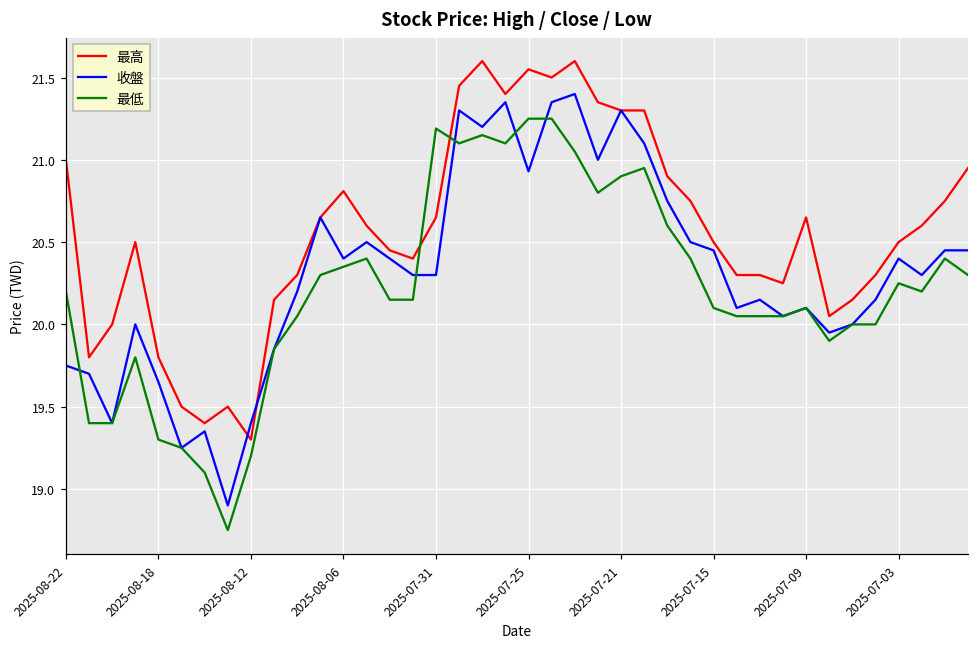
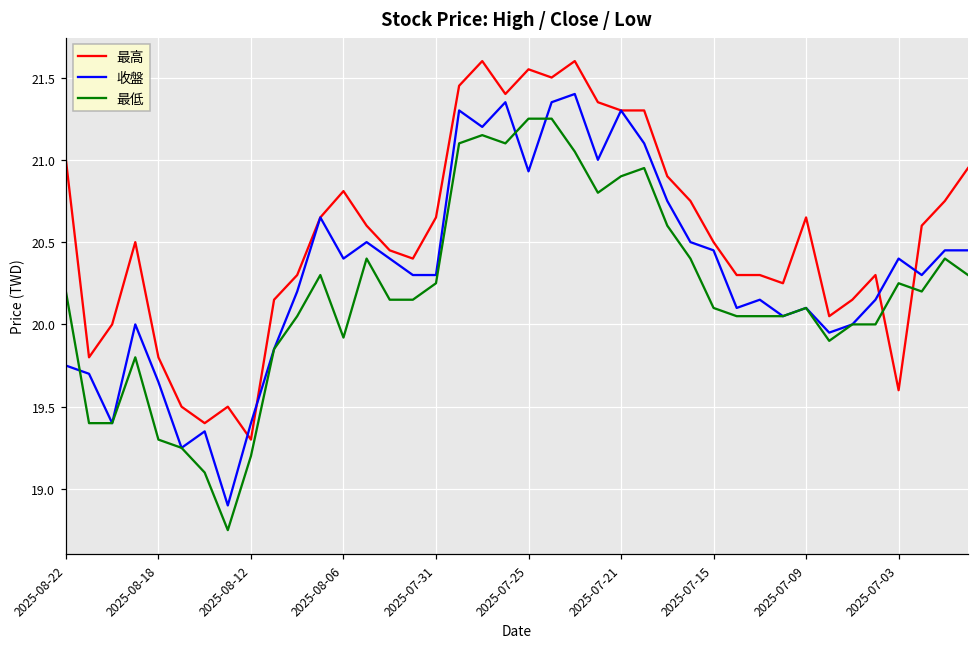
最低, 2025-08-06: 20.35 -> 19.92
最低, 2025-07-31: 21.19 -> 20.25
最高, 2025-07-03: 20.5 -> 19.6
